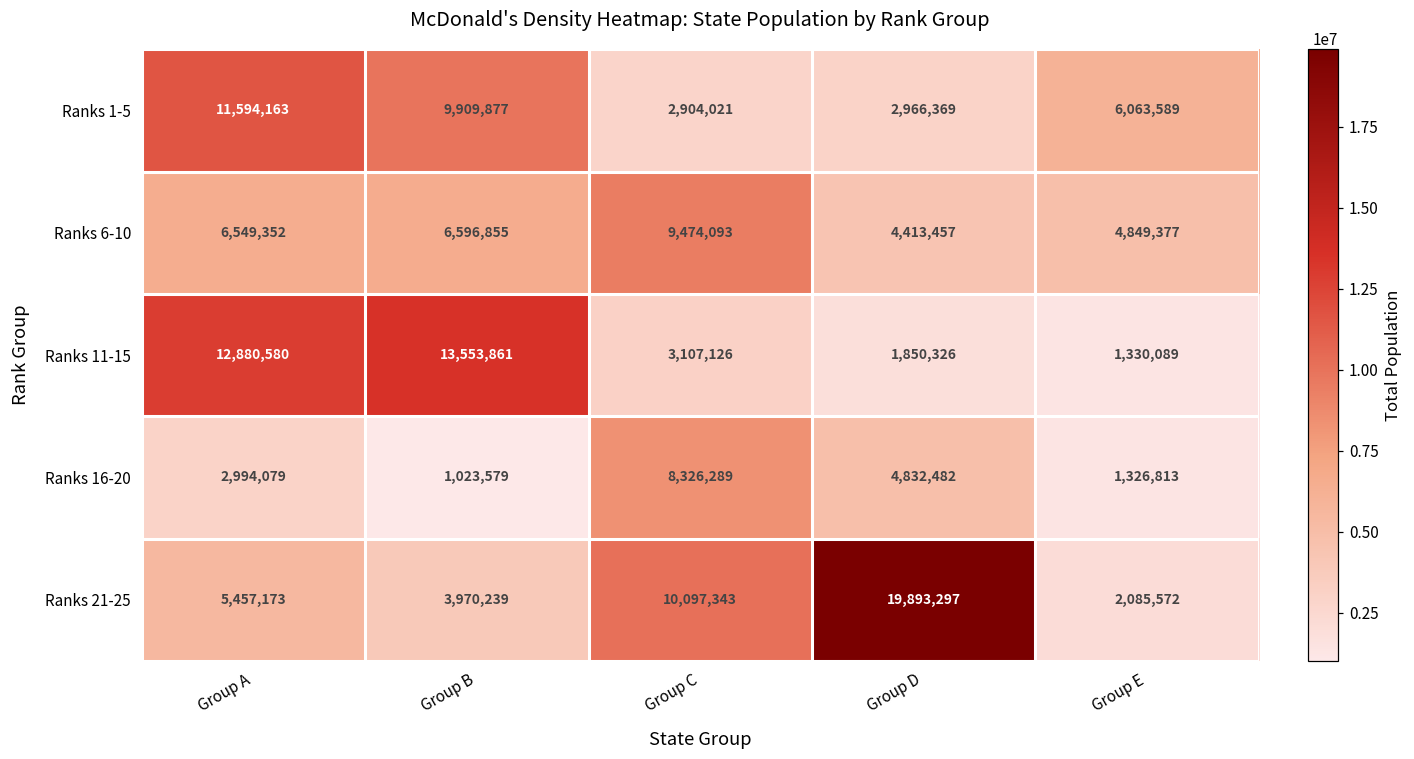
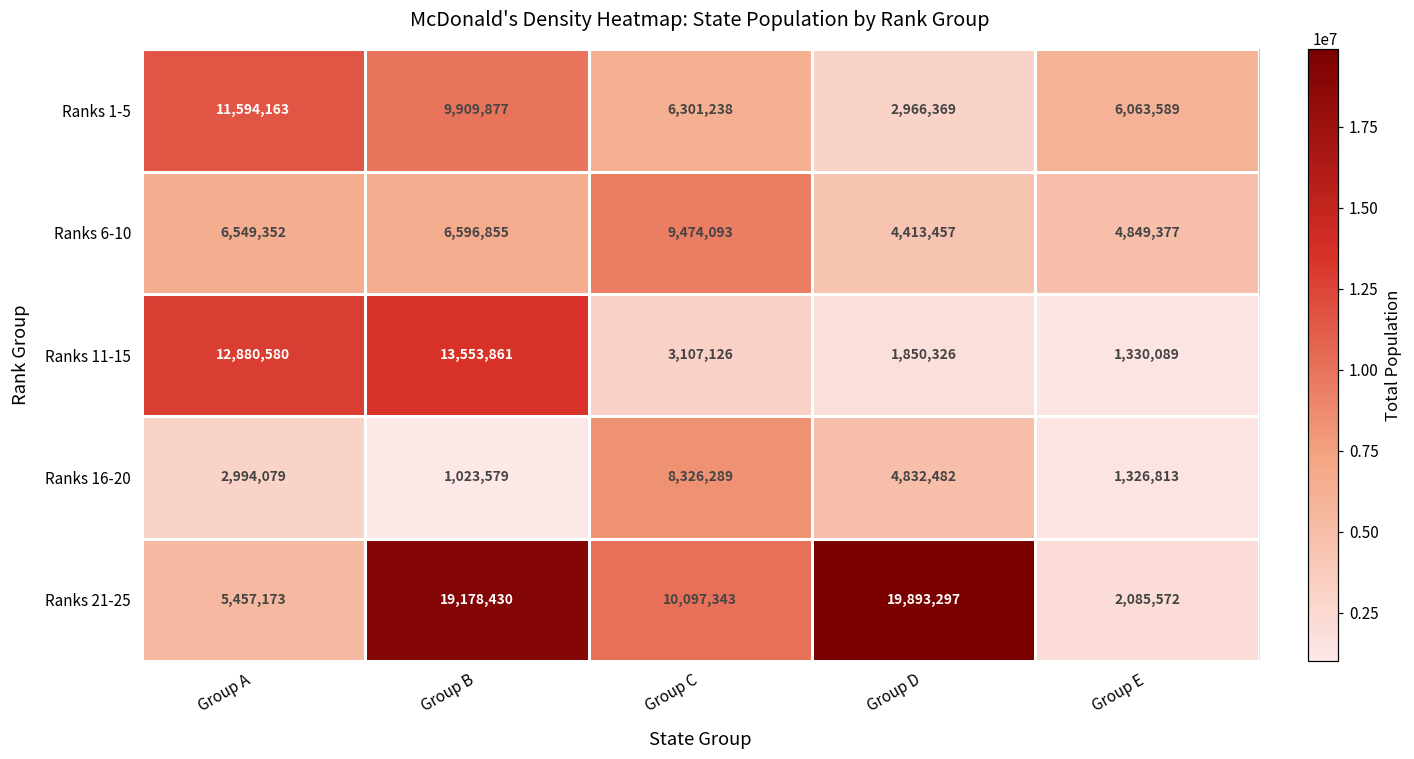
Ranks 1-5, Group C: 2,904,021 -> 6,301,238
Ranks 21-25, Group B: 3,970,239 -> 19,178,430
